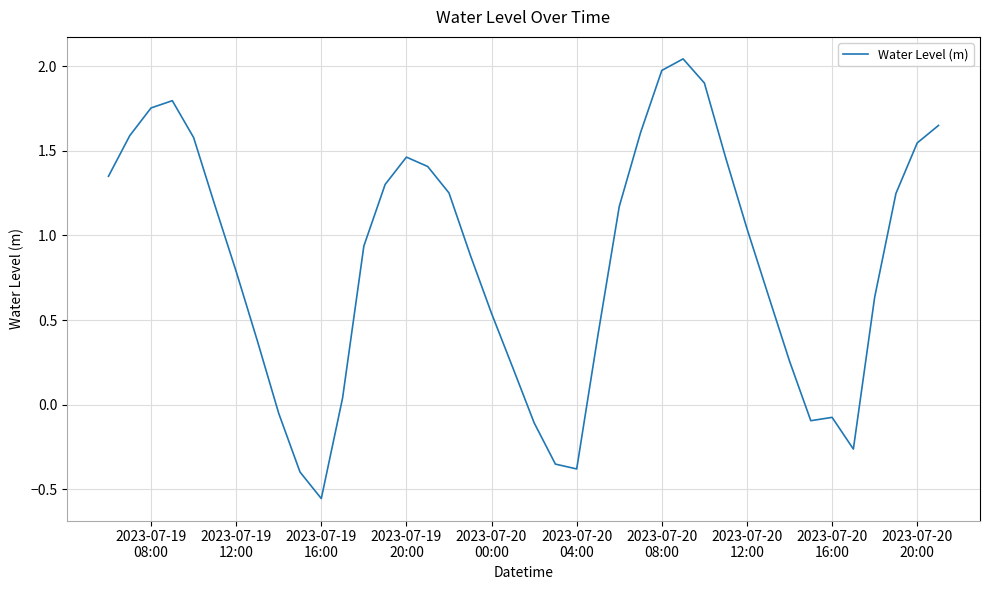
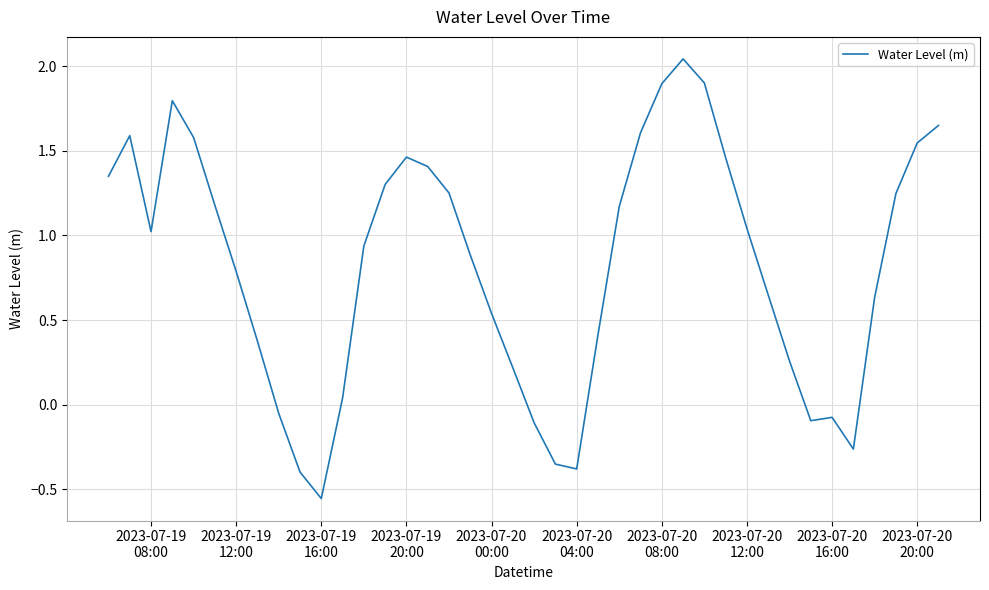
2023-07-19 08:00: 1.75 -> 1.02
2023-07-20 08:00: 1.97 -> 1.90
